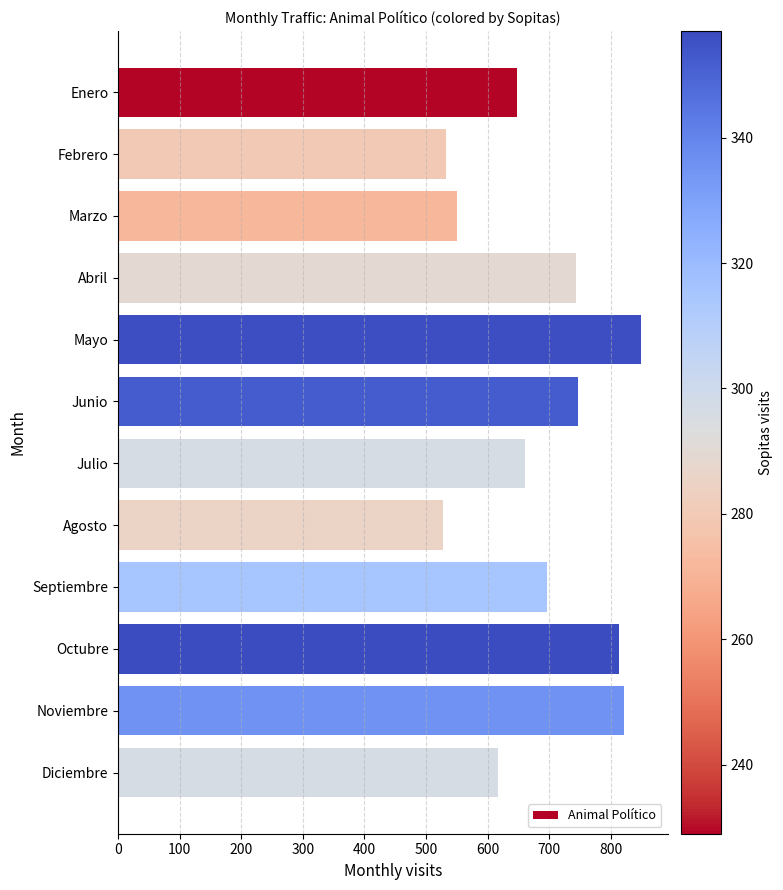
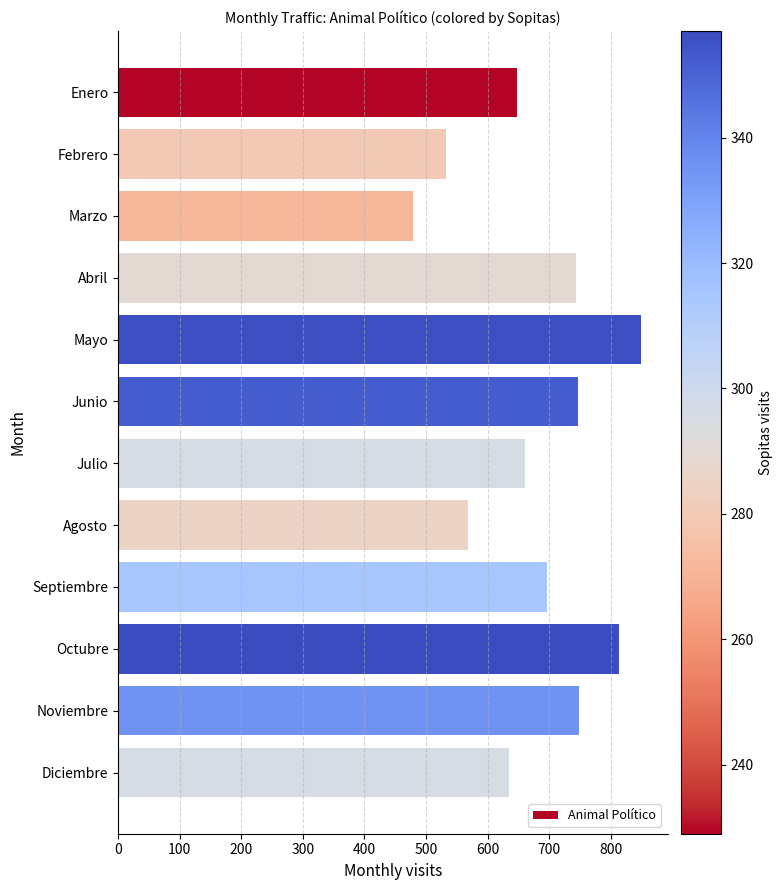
Marzo: 550 -> 480
Agosto: 530 -> 570
Noviembre: 820 -> 750
Diciembre: 620 -> 640
